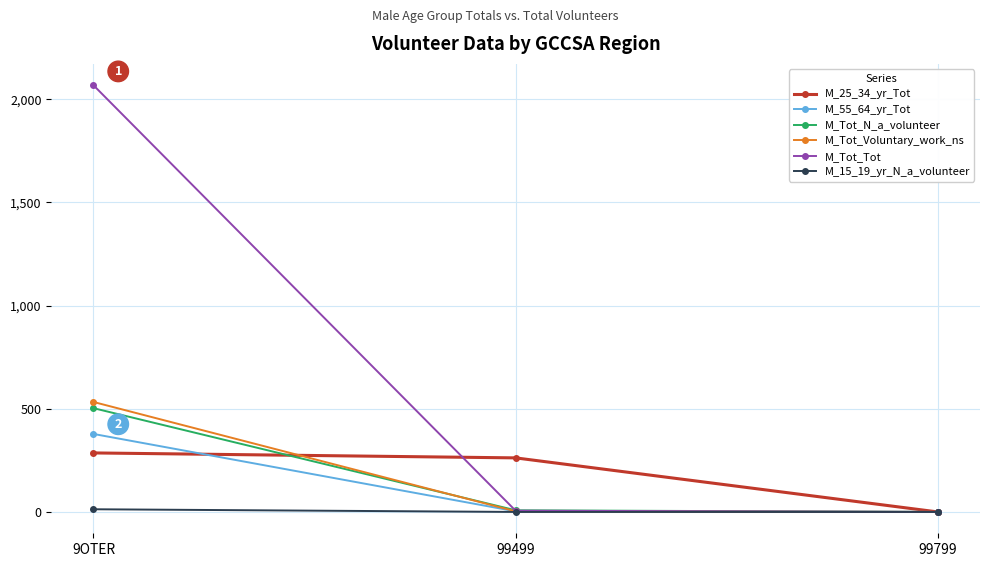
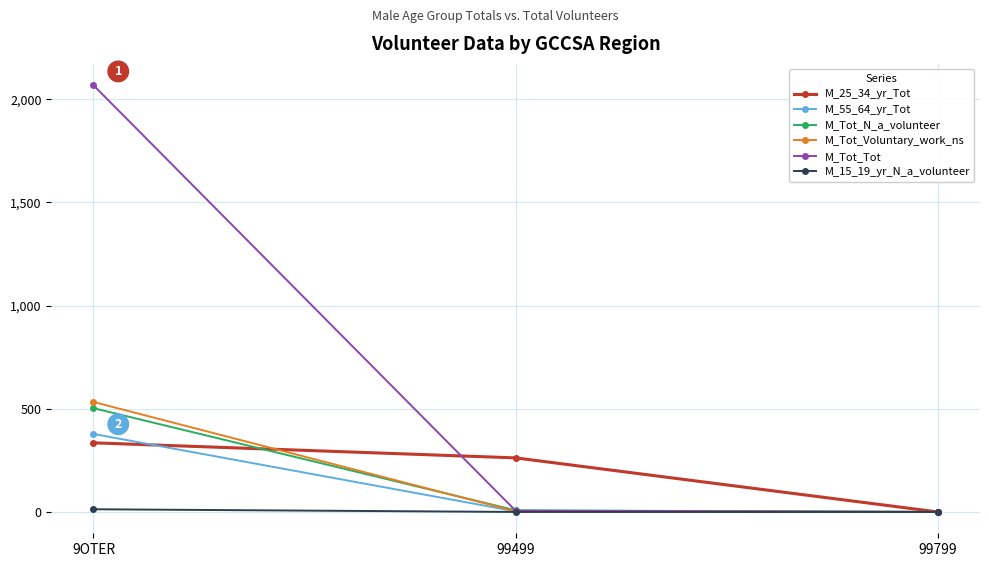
M_25_34_yr_Tot, 9OTER: 290 -> 340
